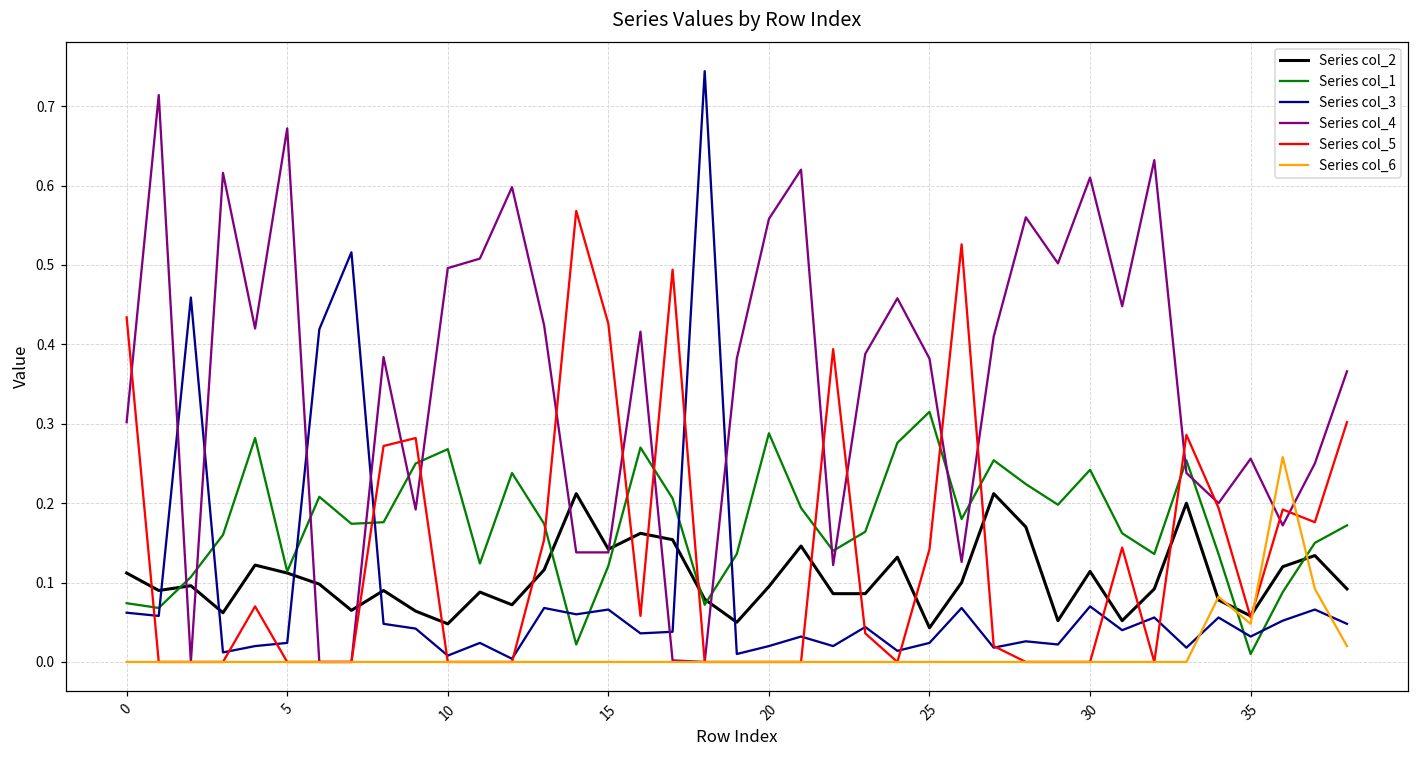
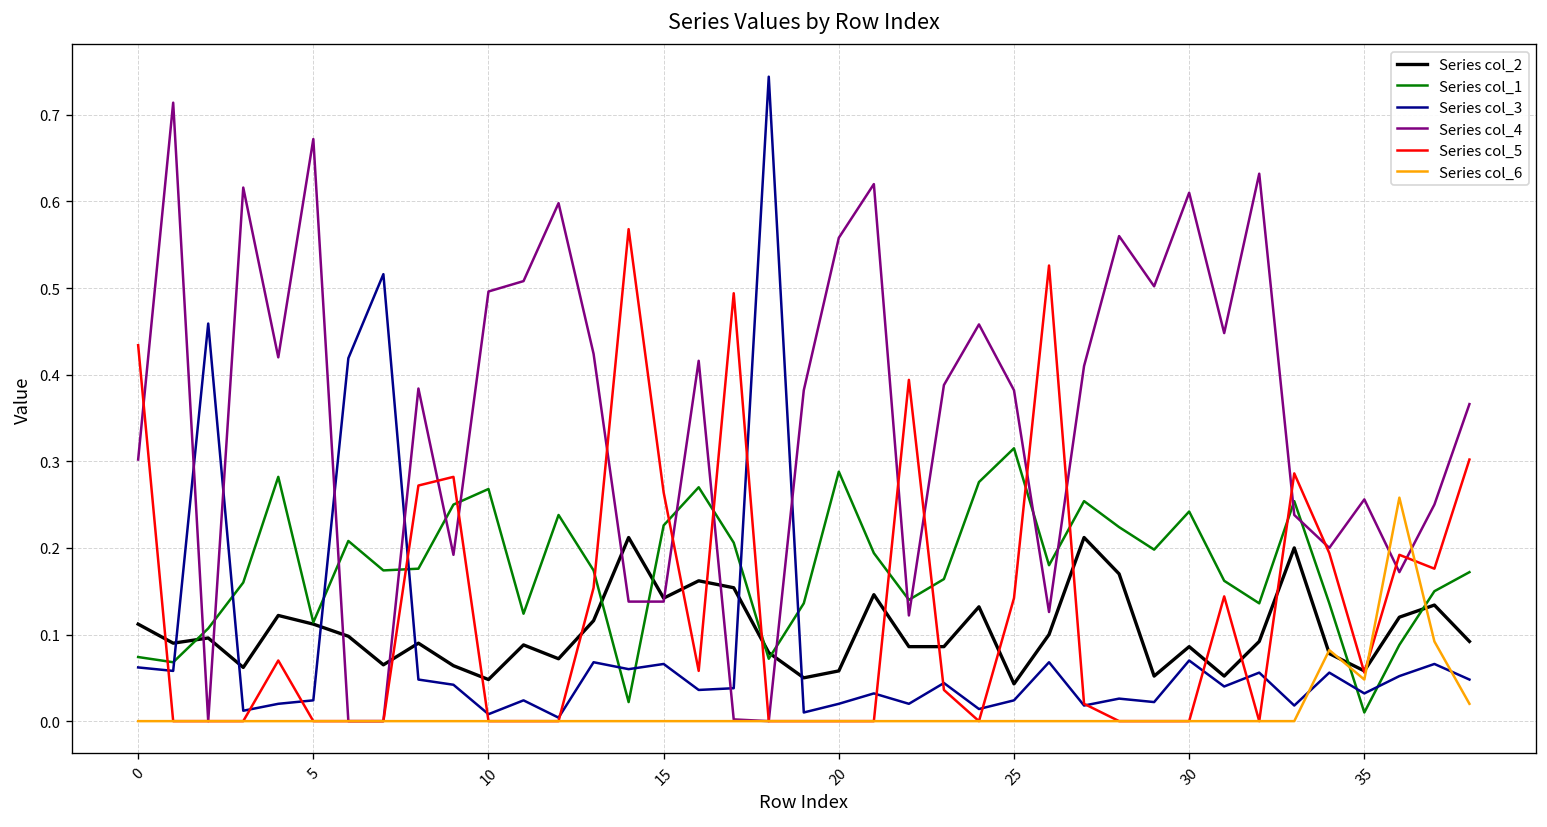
Series col_1, 15: 0.12 -> 0.23
Series col_5, 15: 0.43 -> 0.26
Series col_2, 20: 0.10 -> 0.06
Series col_2, 30: 0.11 -> 0.09
